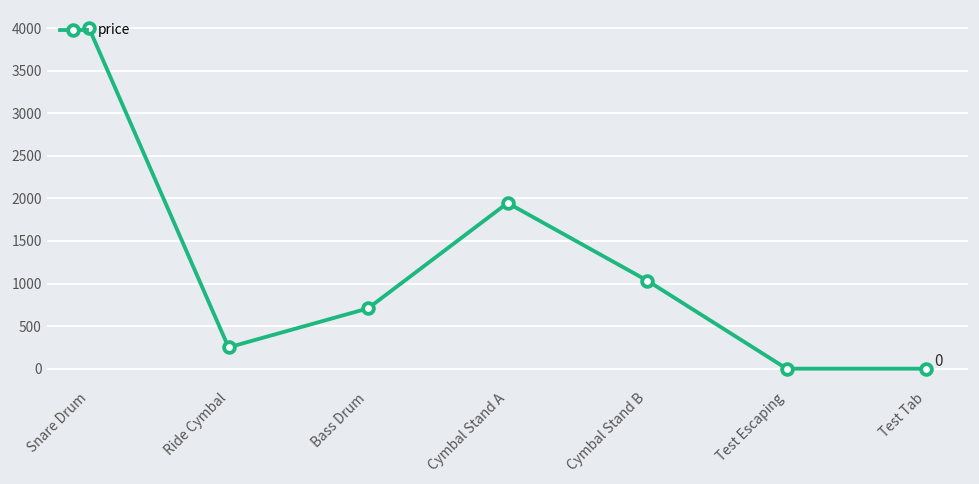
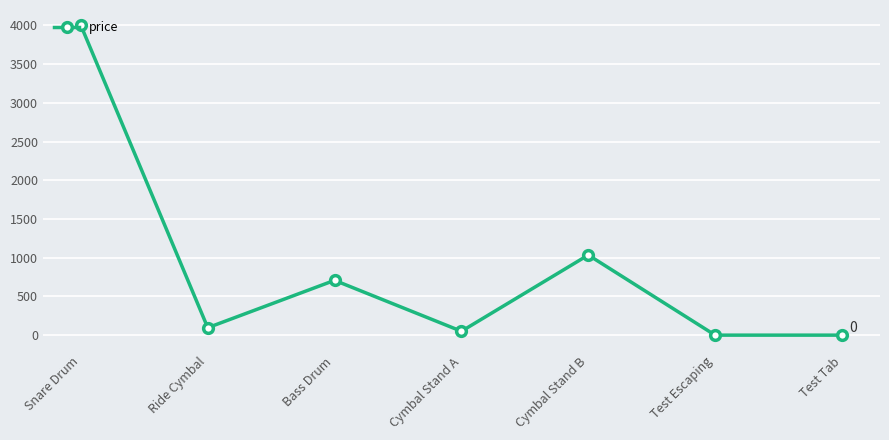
Ride Cymbal: 300 -> 100
Cymbal Stand A: 1900 -> 100
